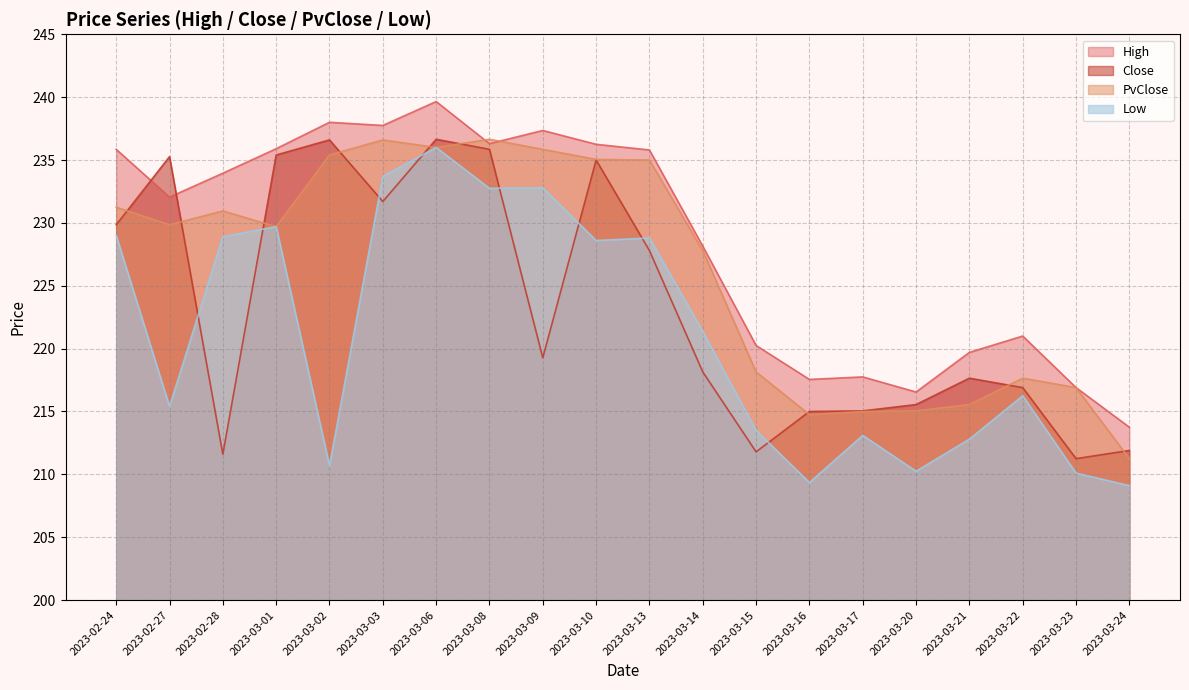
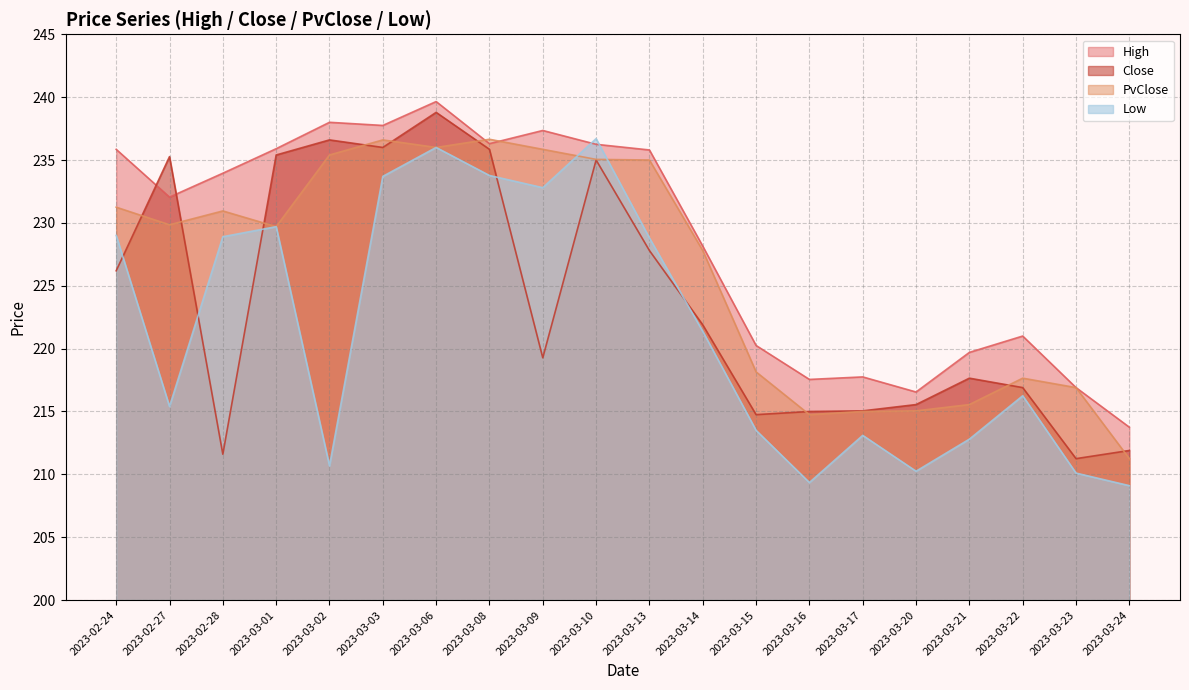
Close, 2023-02-24: 229.9 -> 226.2
Close, 2023-03-03: 231.7 -> 236.0
Close, 2023-03-06: 236.7 -> 238.8
Low, 2023-03-08: 232.8 -> 233.8
Low, 2023-03-10: 228.6 -> 236.7
Close, 2023-03-14: 218.2 -> 221.9
Close, 2023-03-15: 211.8 -> 214.8
